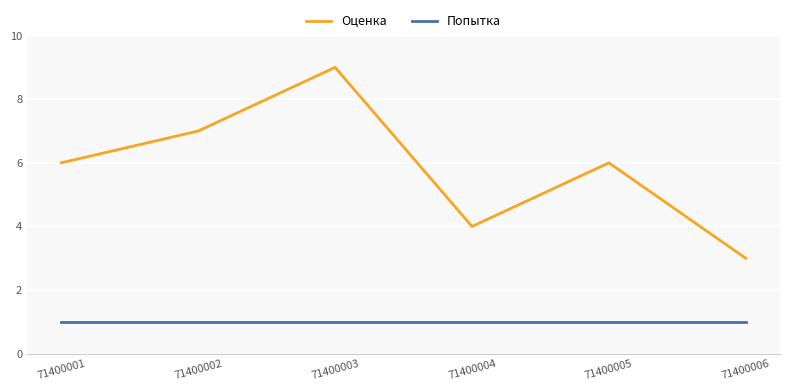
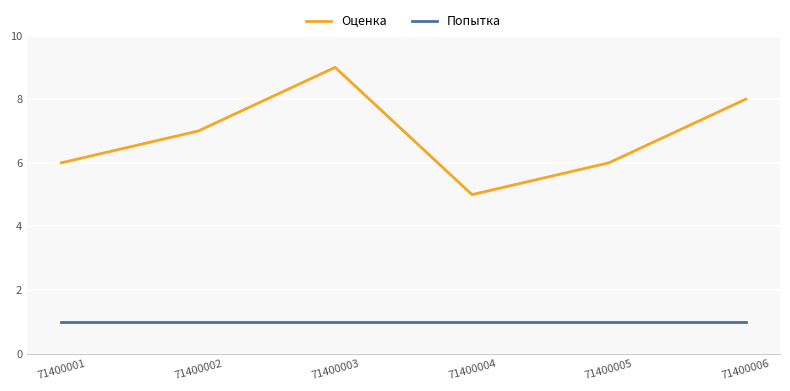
Оценка, 71400004: 4 -> 5
Оценка, 71400006: 3 -> 8
